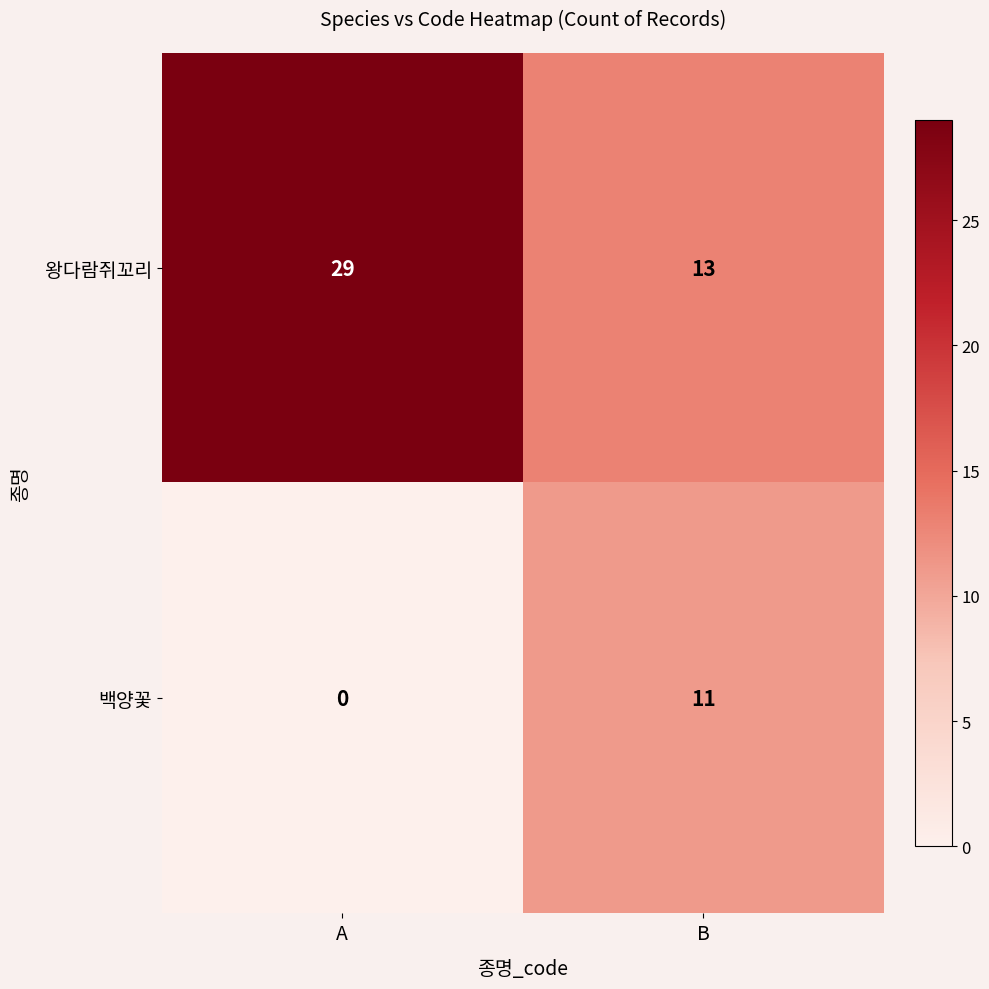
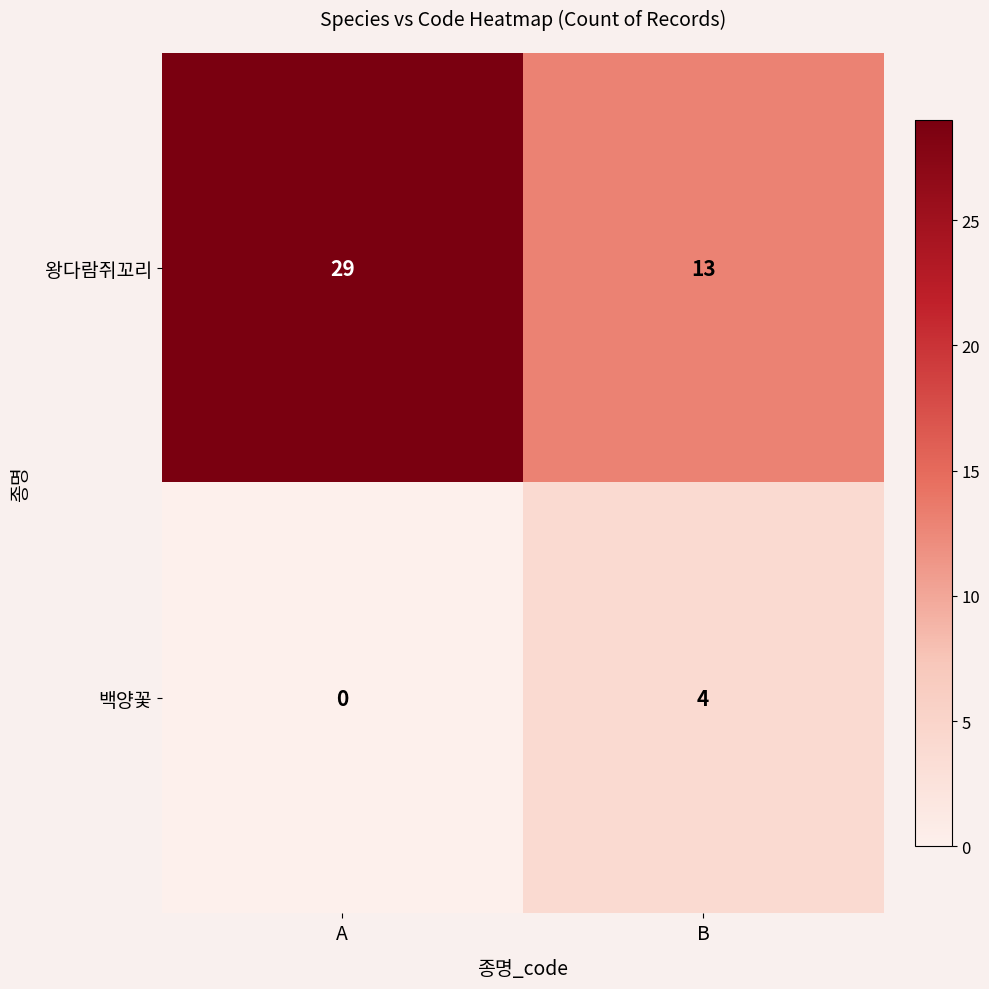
백양꽃, B: 11 -> 4
